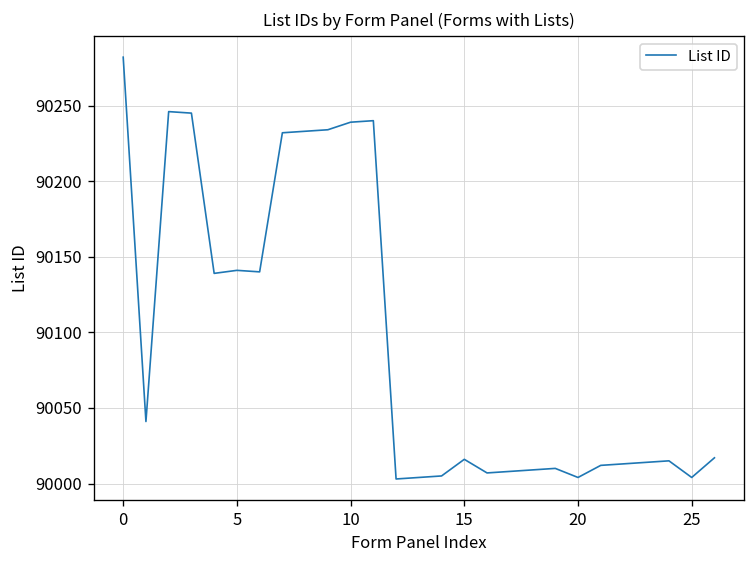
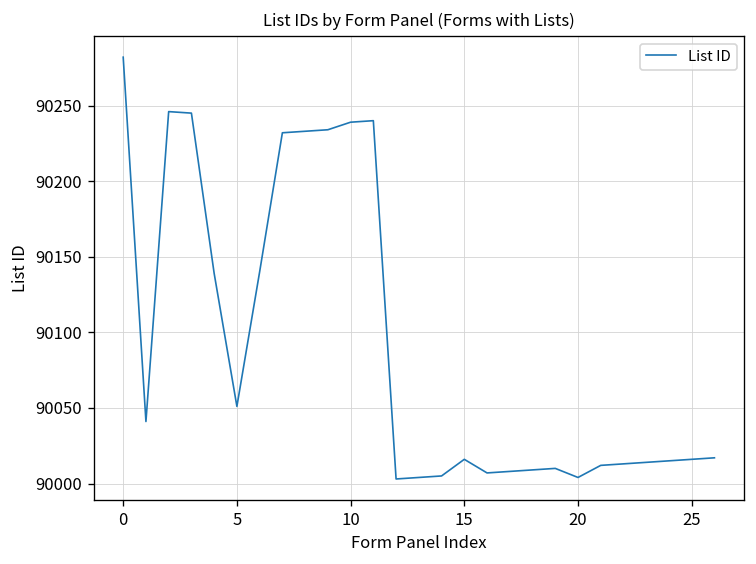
5: 90141 -> 90051
25: 90004 -> 90016
